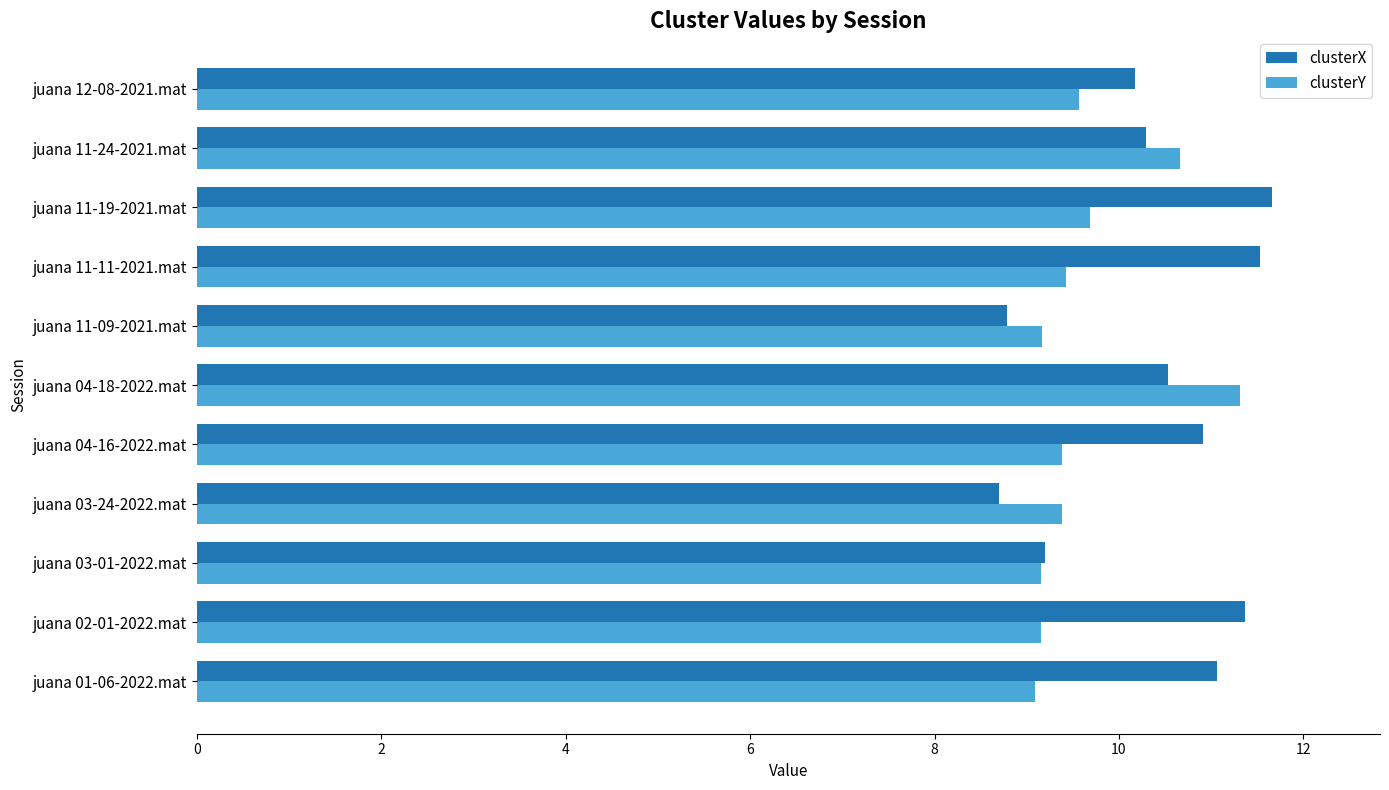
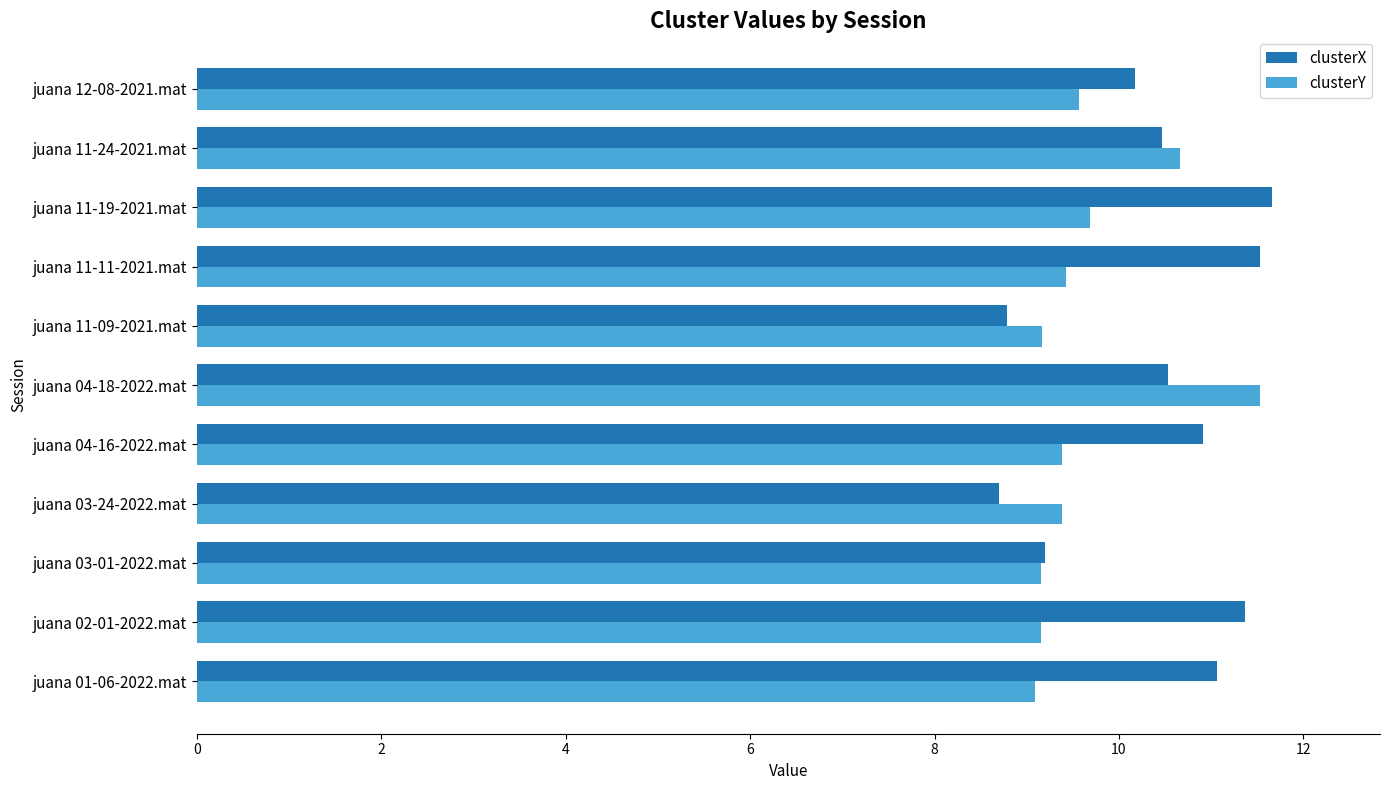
clusterX, juana 11-24-2021.mat: 10.3 -> 10.5
clusterY, juana 04-18-2022.mat: 11.3 -> 11.5
